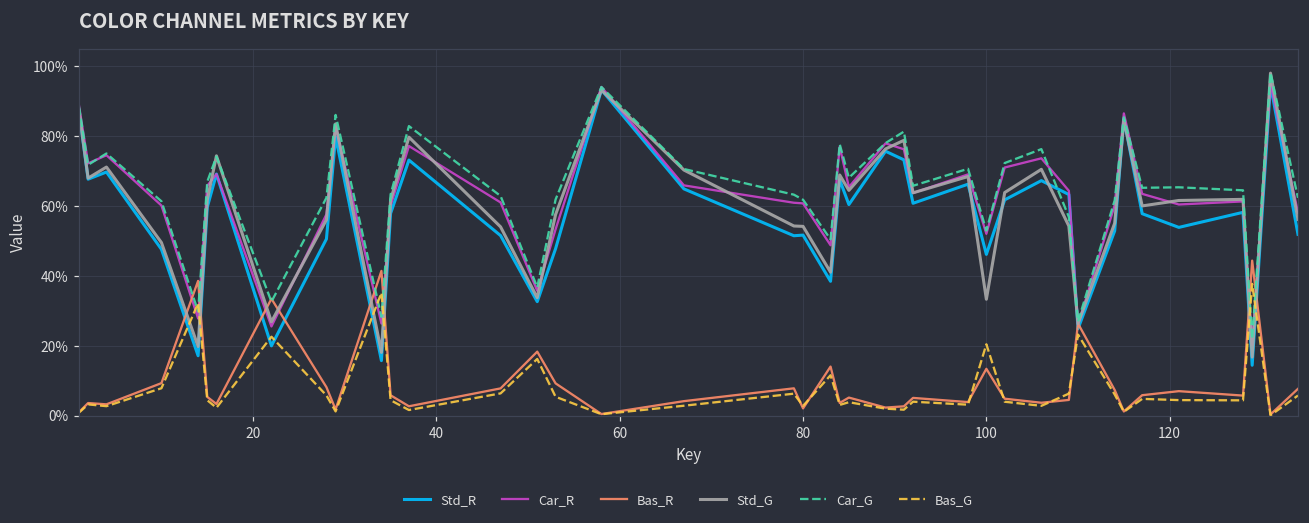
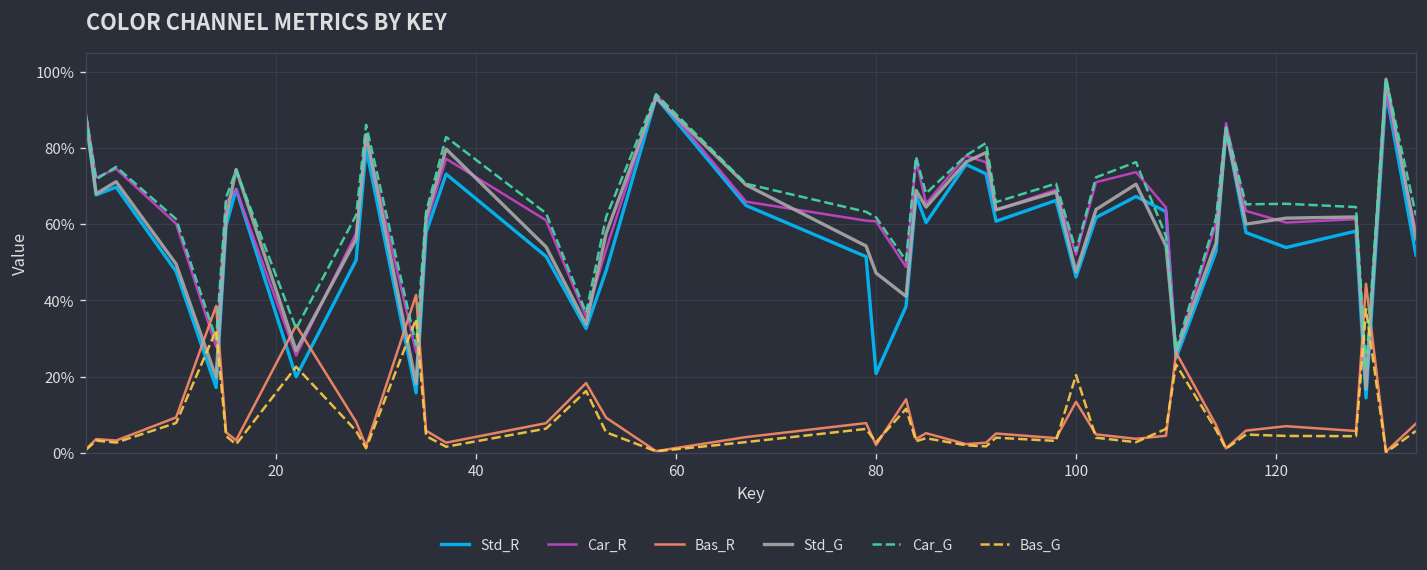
Std_R, 80: 52% -> 21%
Std_G, 80: 54% -> 47%
Std_G, 100: 33% -> 47%
